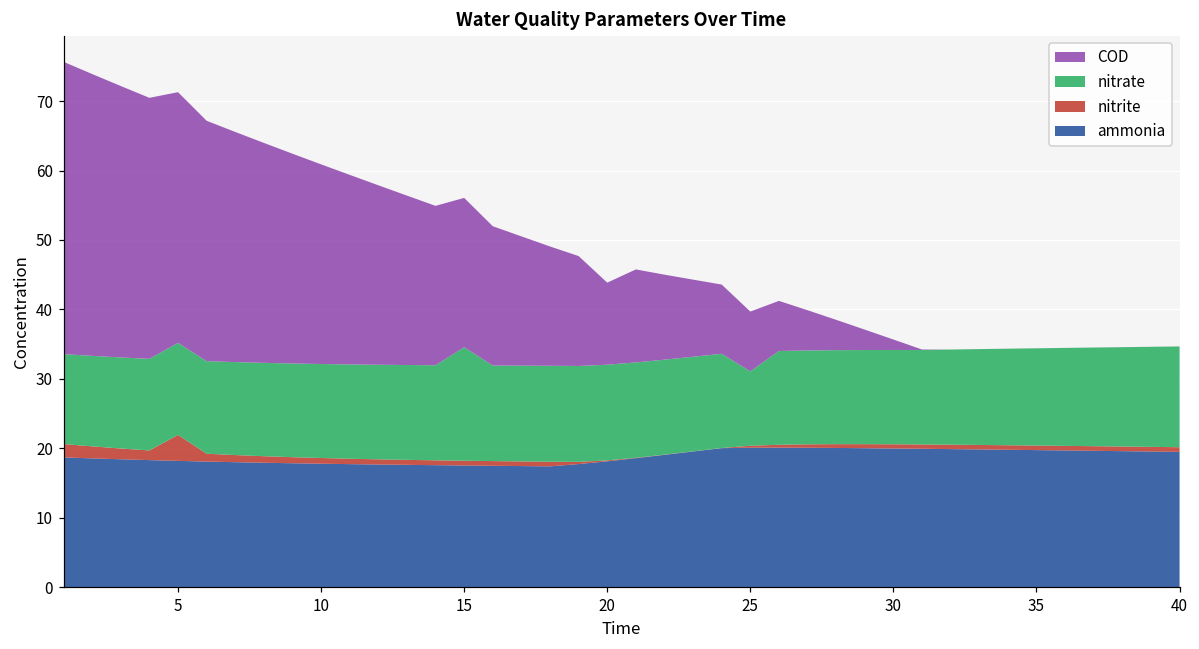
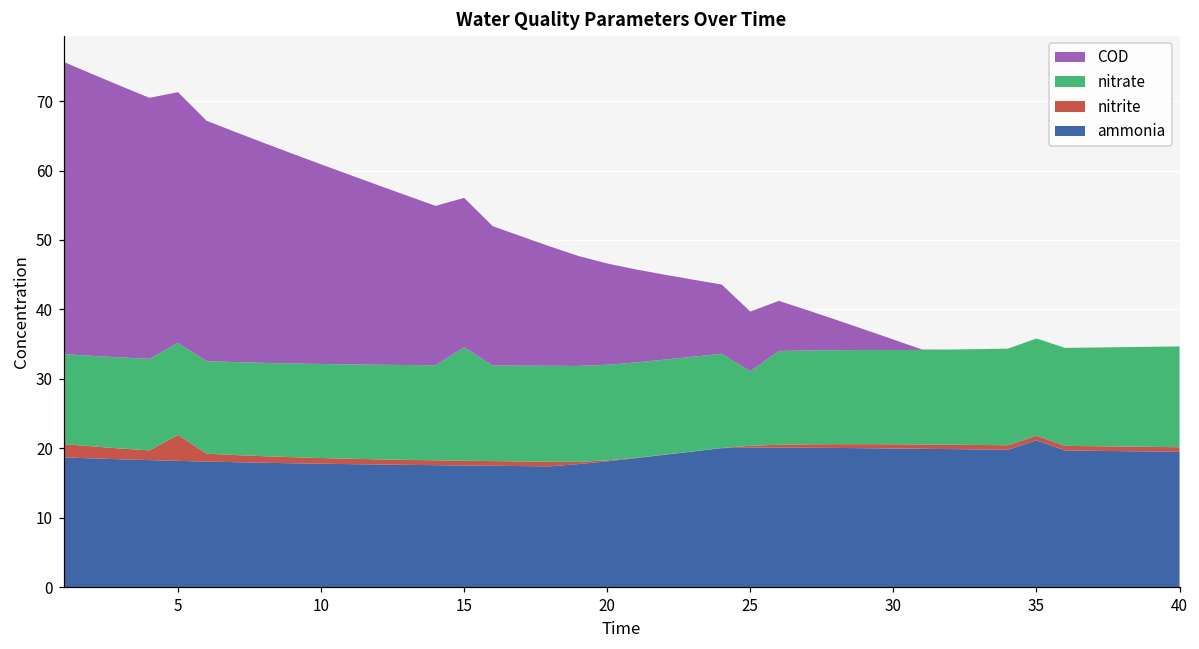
COD, 20: 12 -> 15
ammonia, 35: 20 -> 21
